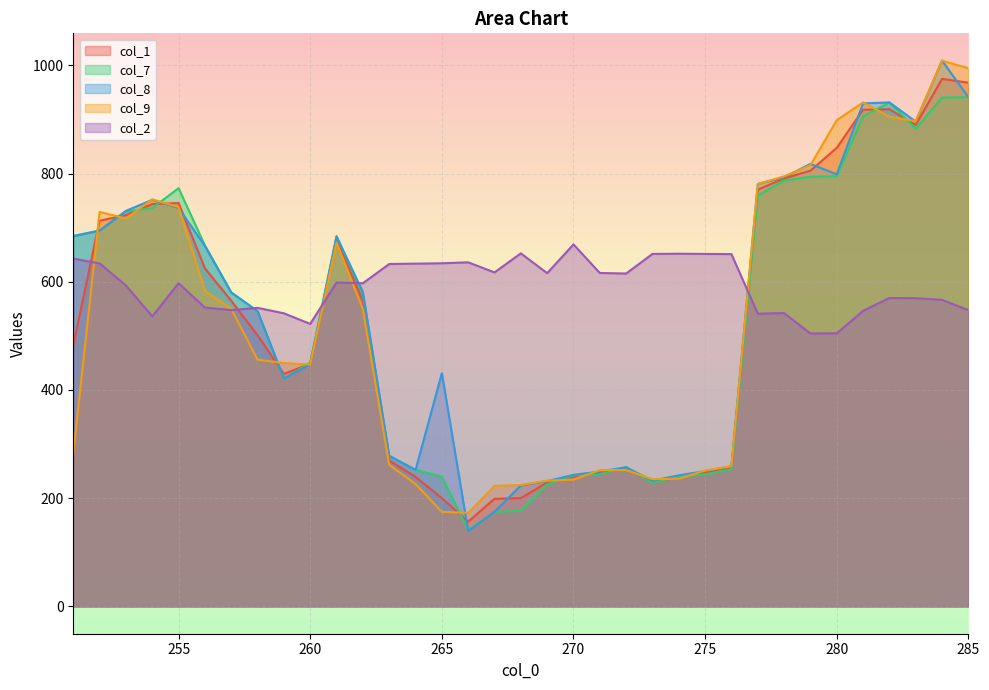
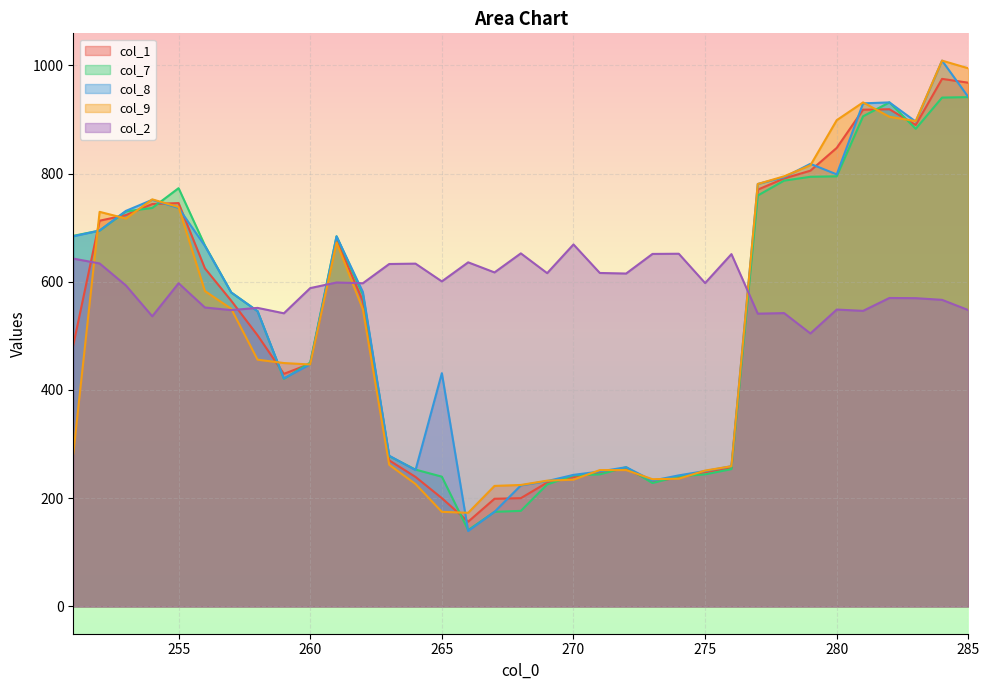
col_2, 260: 520 -> 590
col_2, 265: 630 -> 600
col_2, 275: 650 -> 600
col_2, 280: 500 -> 550
